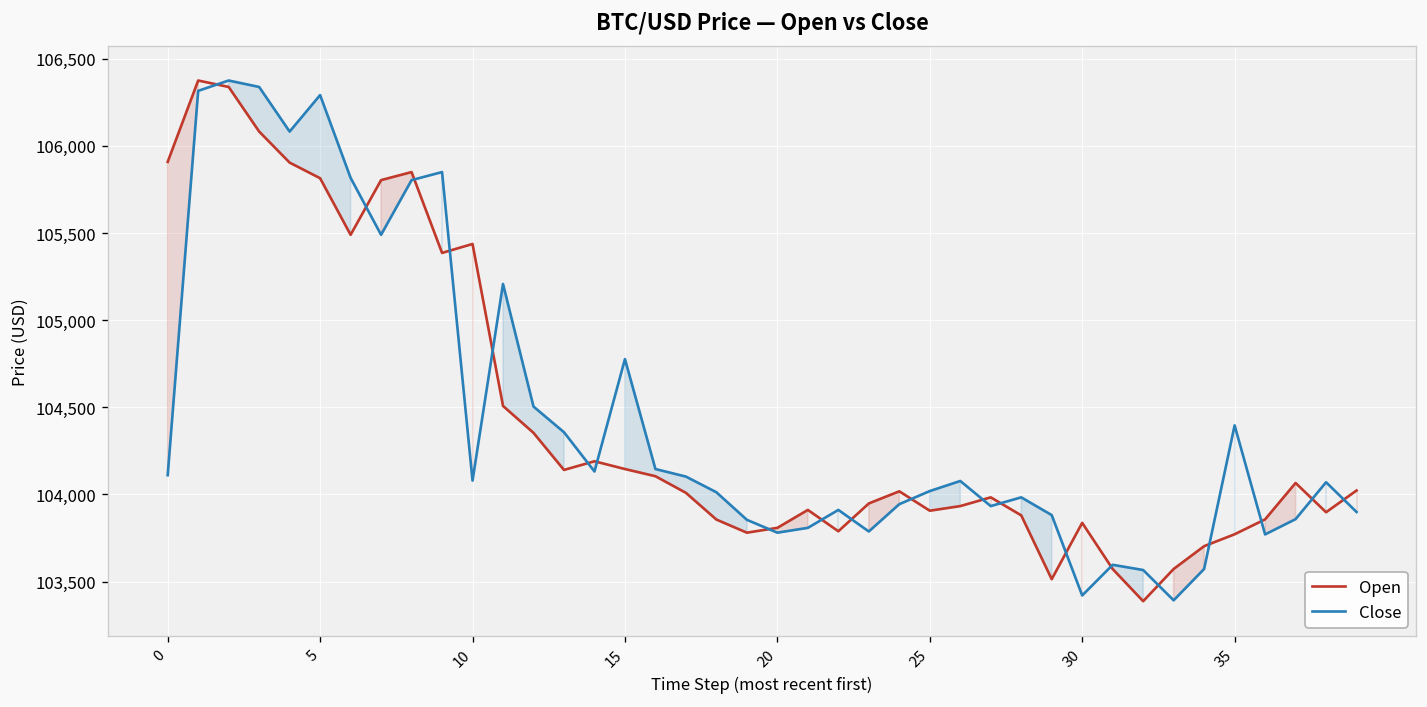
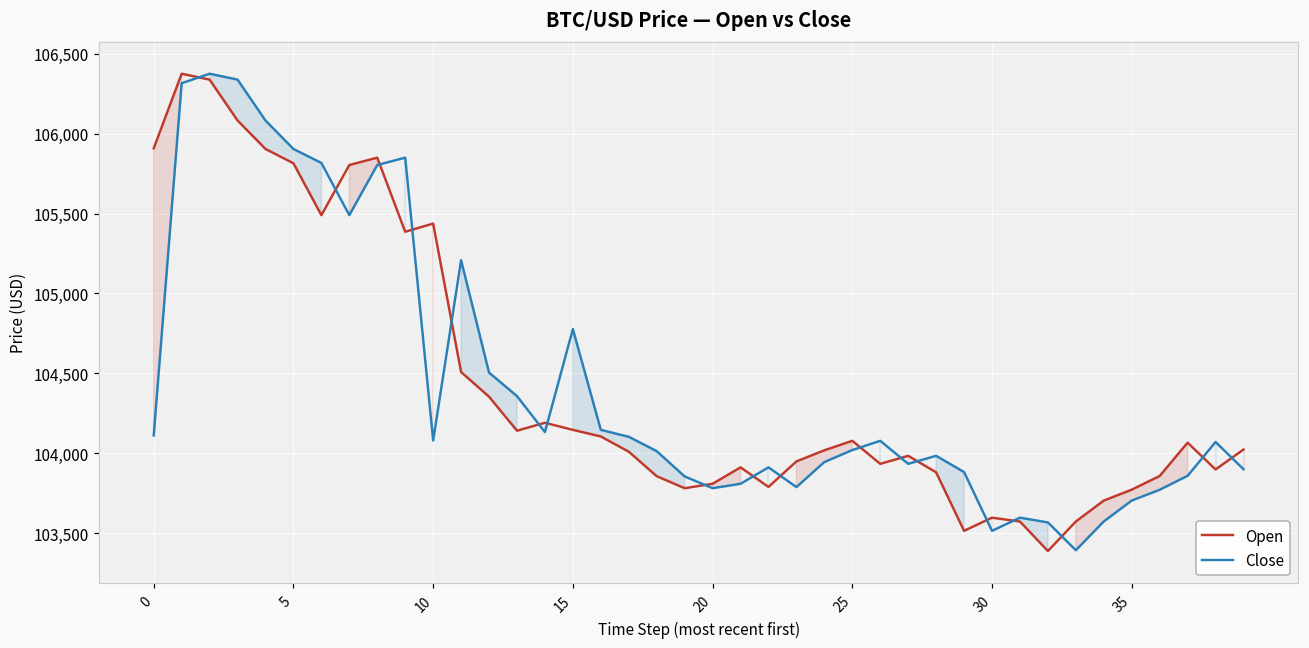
Close, 5: 106,290 -> 105,900
Open, 25: 103,910 -> 104,080
Open, 30: 103,840 -> 103,600
Close, 30: 103,420 -> 103,510
Close, 35: 104,400 -> 103,700
